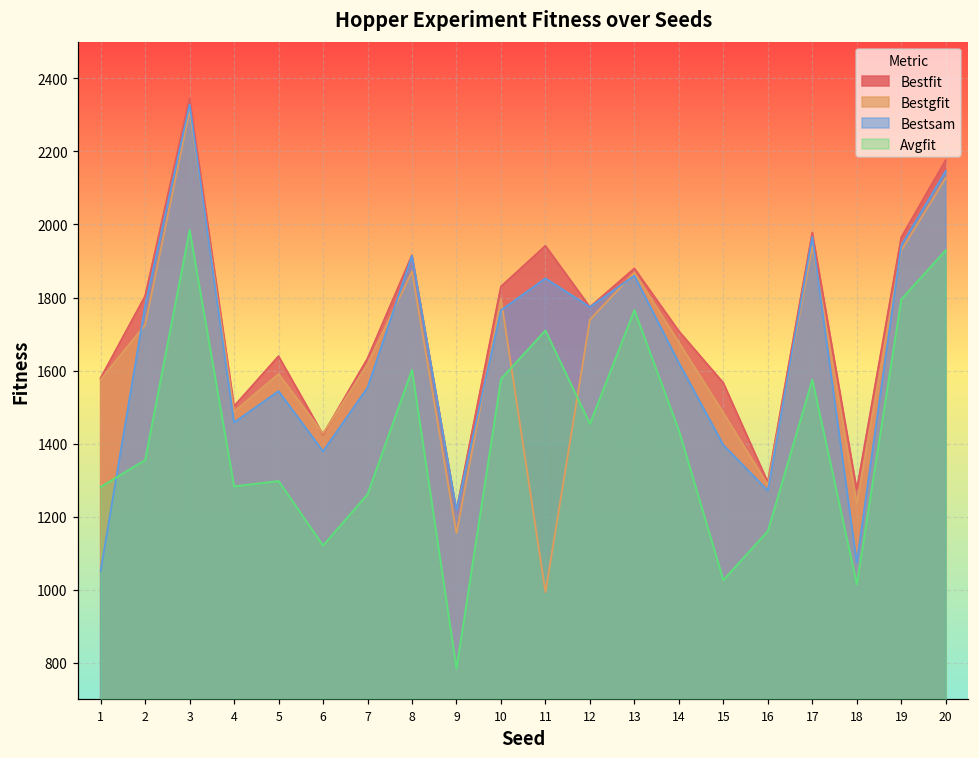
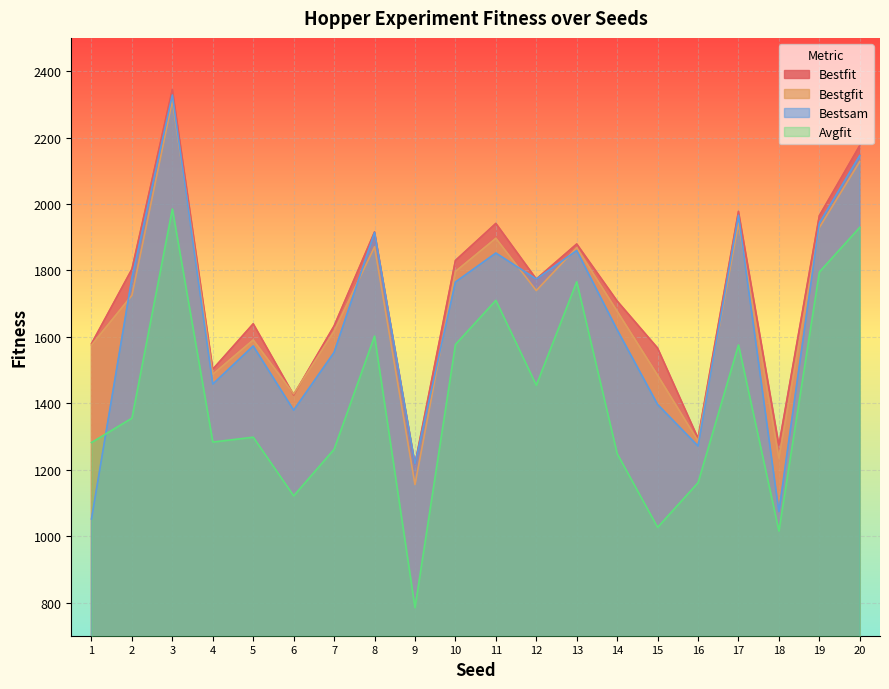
Bestsam, 5: 1540 -> 1570
Bestgfit, 11: 990 -> 1900
Avgfit, 14: 1440 -> 1250
